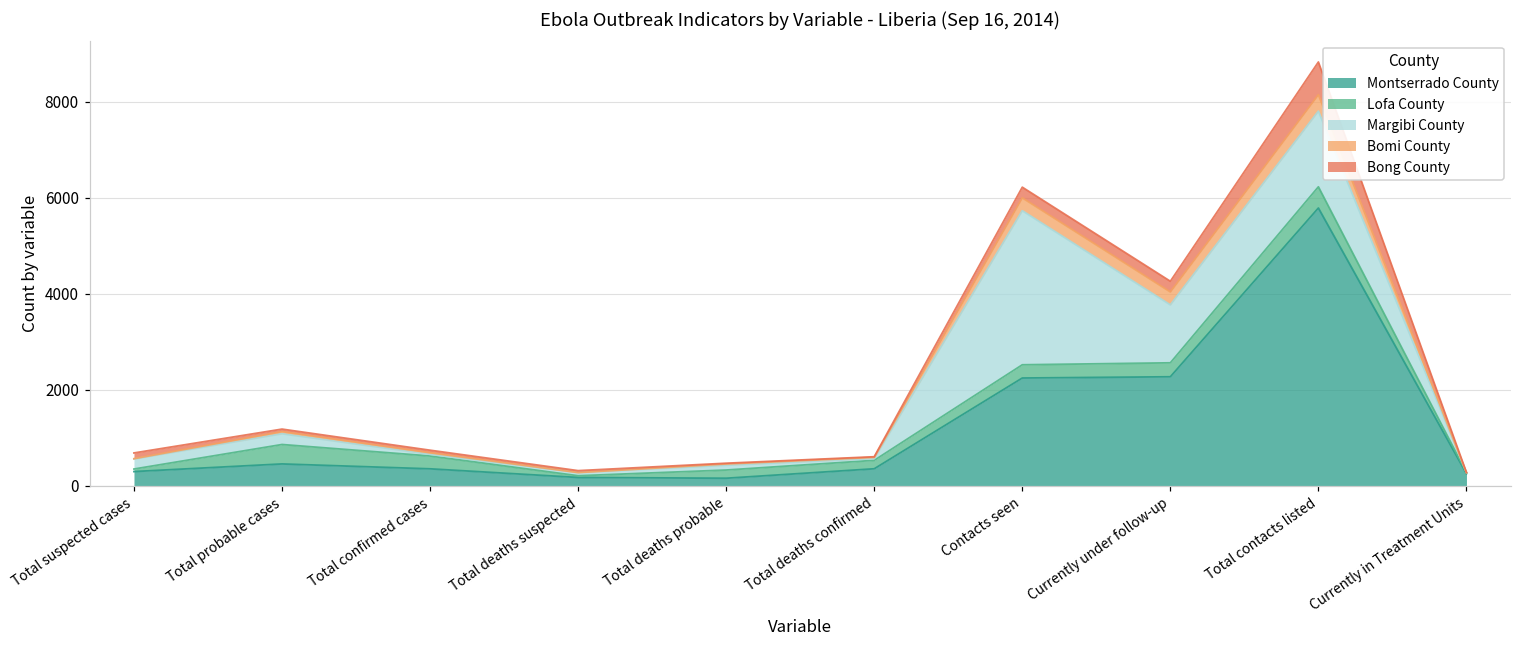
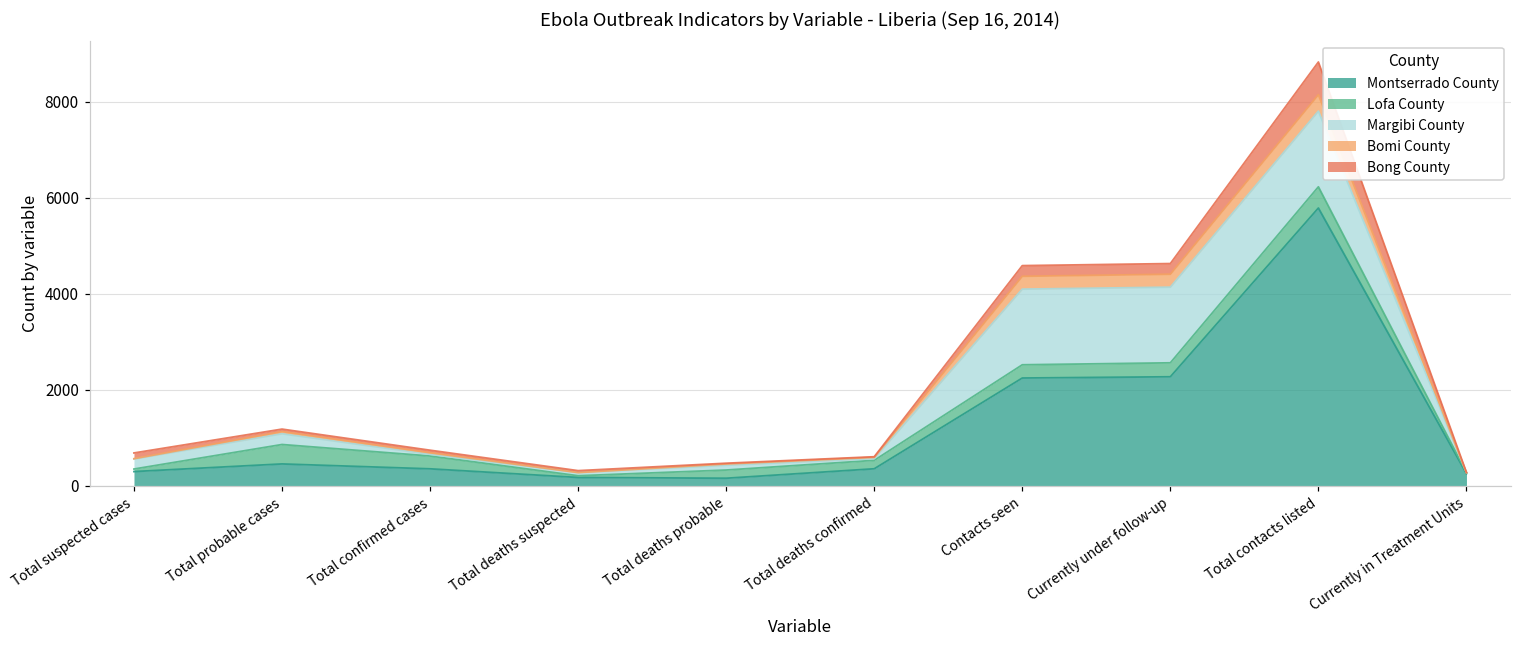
Margibi County, Contacts seen: 3200 -> 1600
Margibi County, Currently under follow-up: 1200 -> 1600
